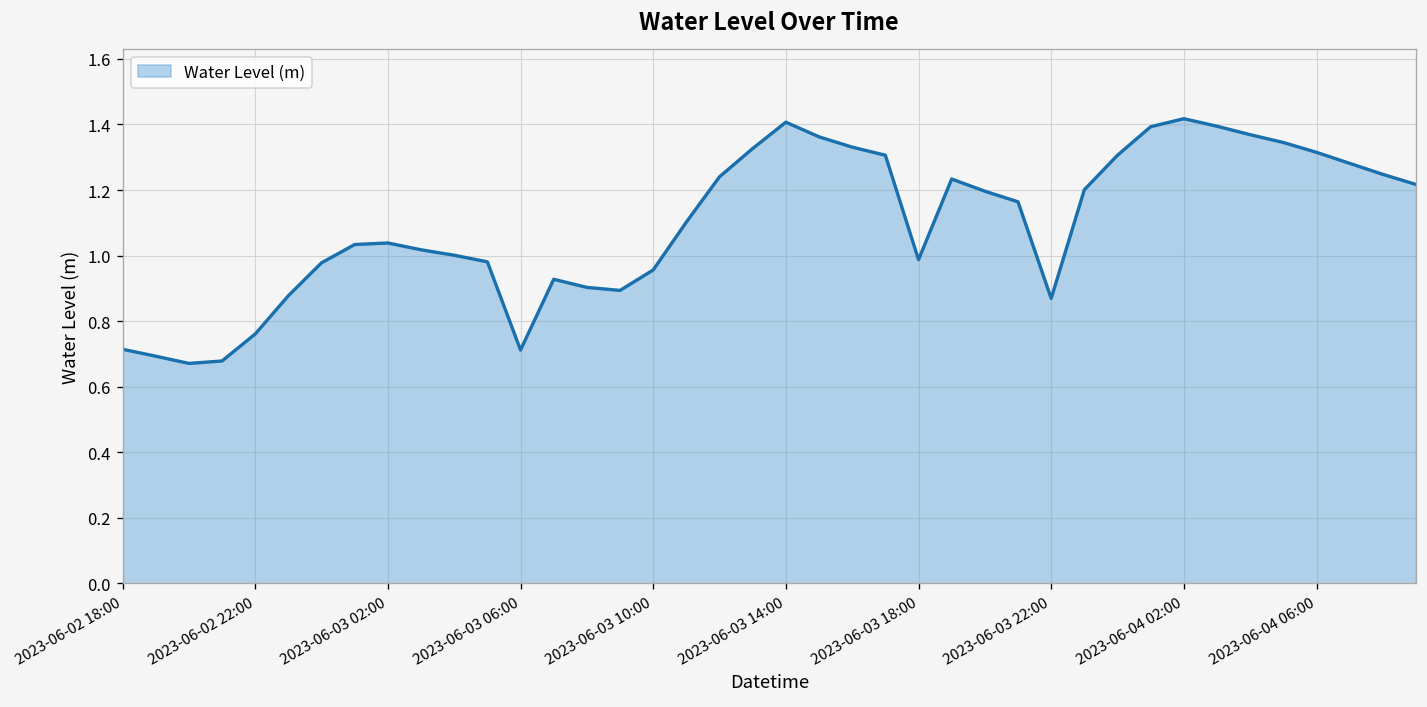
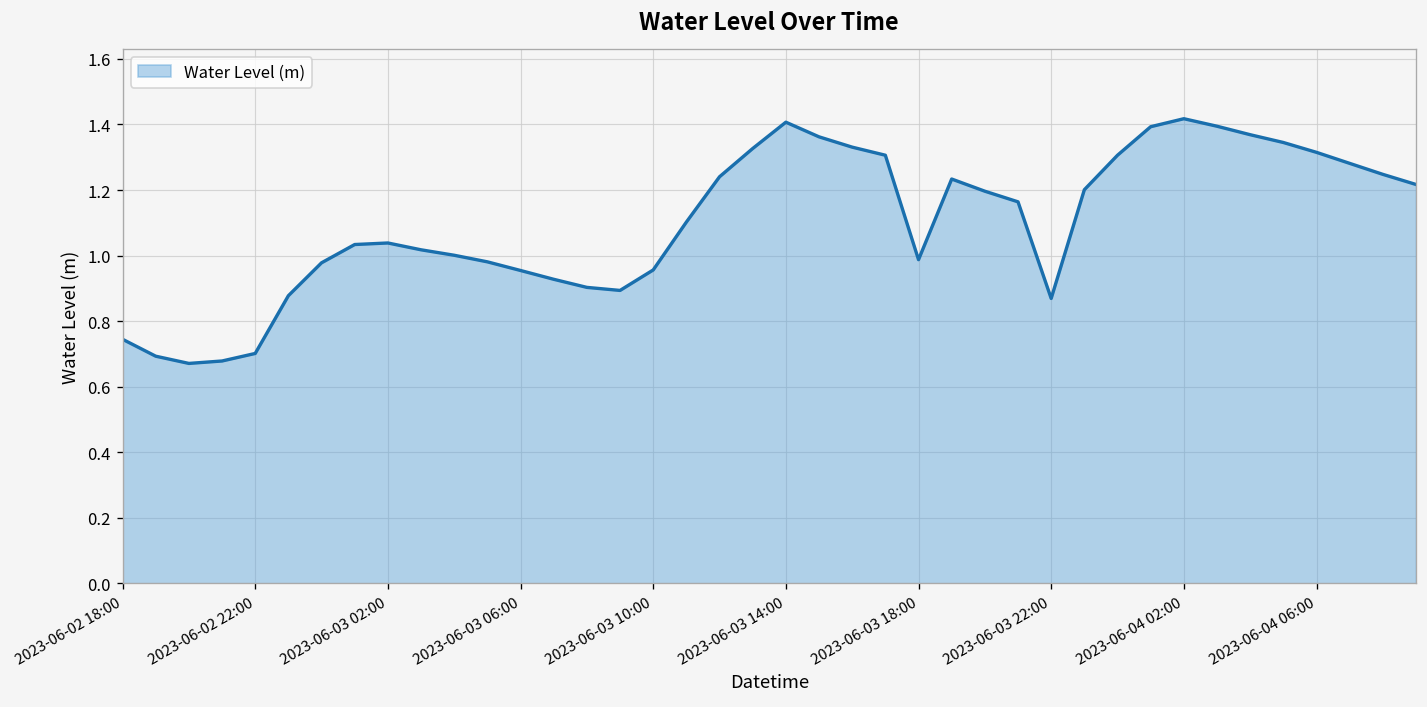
2023-06-02 18:00: 0.71 -> 0.74
2023-06-02 22:00: 0.76 -> 0.70
2023-06-03 06:00: 0.71 -> 0.95
